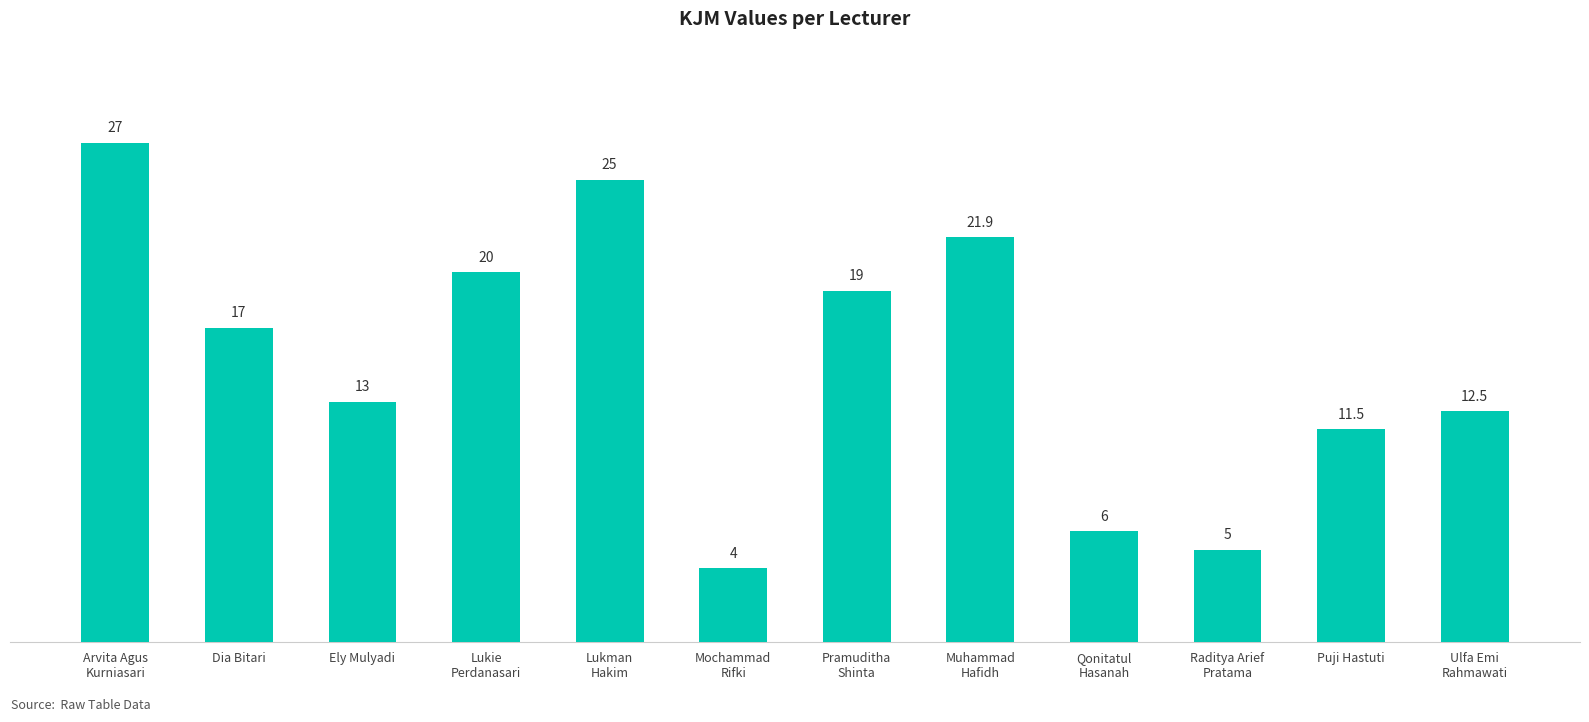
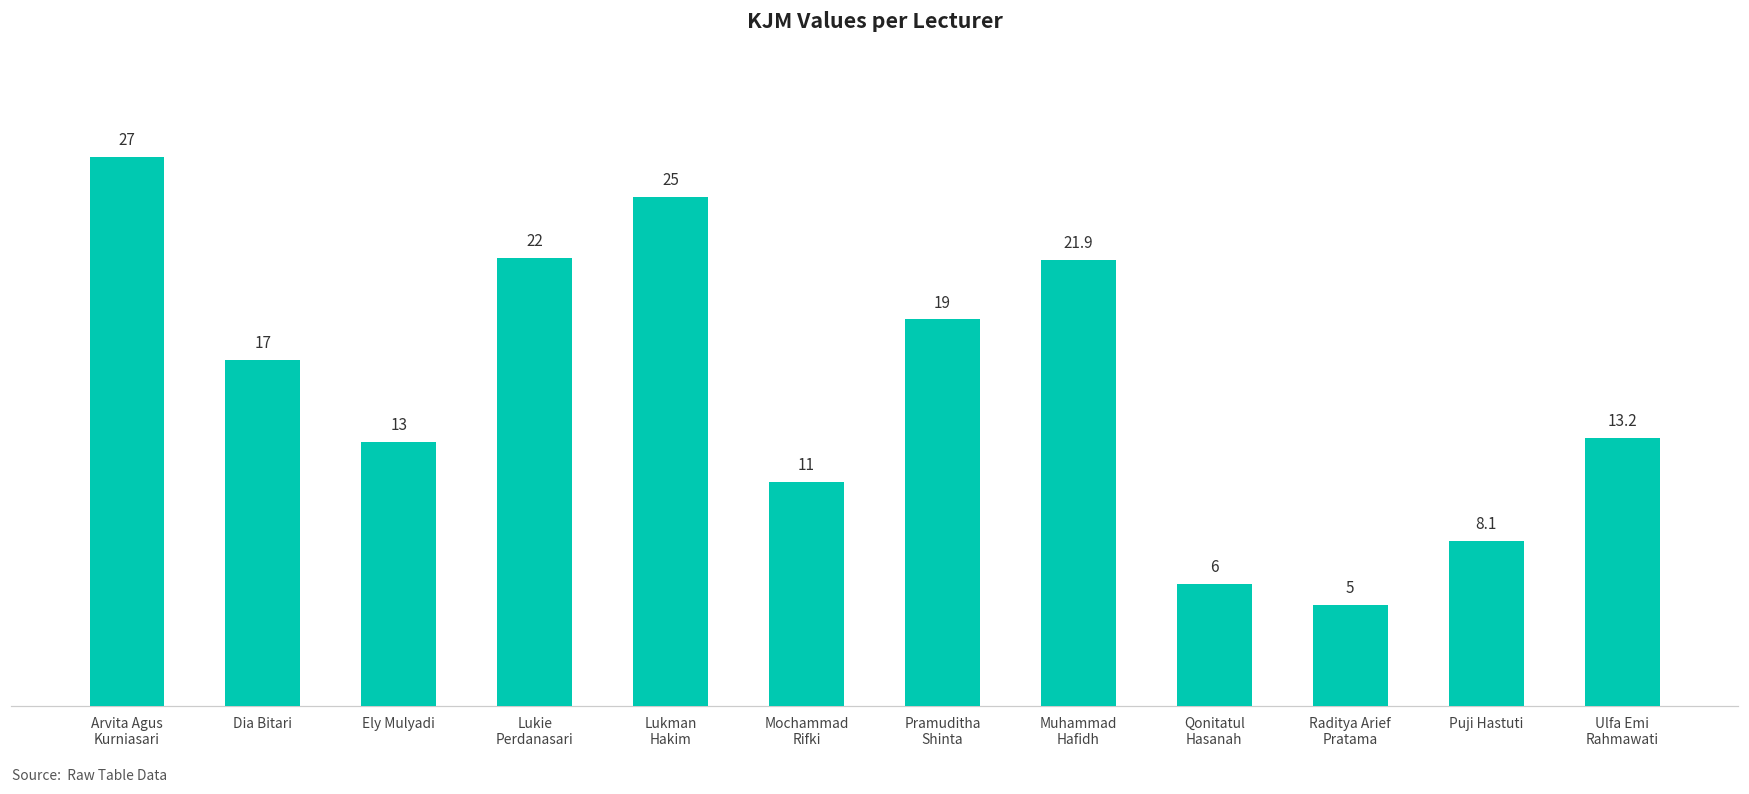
Lukie Perdanasari: 20 -> 22
Mochammad Rifki: 4 -> 11
Puji Hastuti: 11.5 -> 8.1
Ulfa Emi Rahmawati: 12.5 -> 13.2
